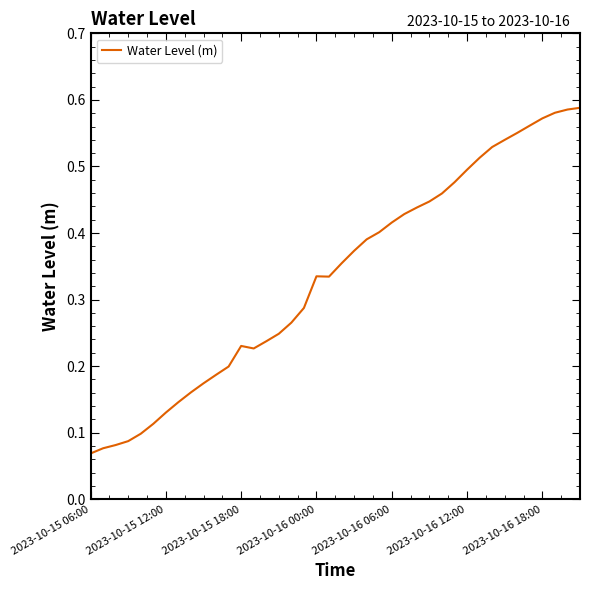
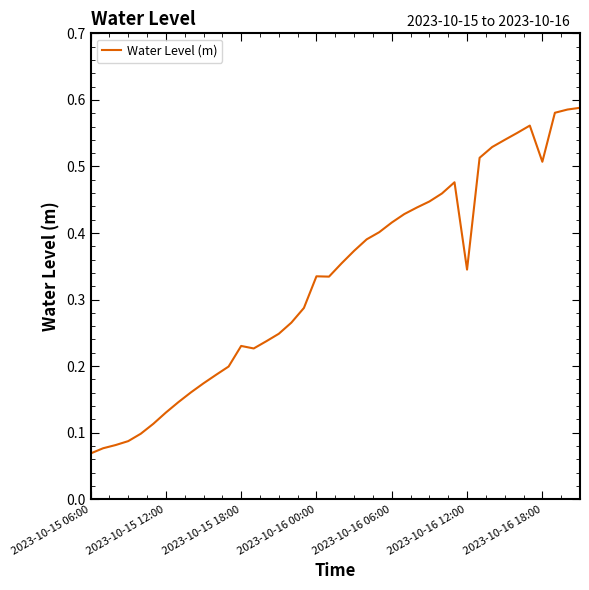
2023-10-16 12:00: 0.50 -> 0.35
2023-10-16 18:00: 0.57 -> 0.51
